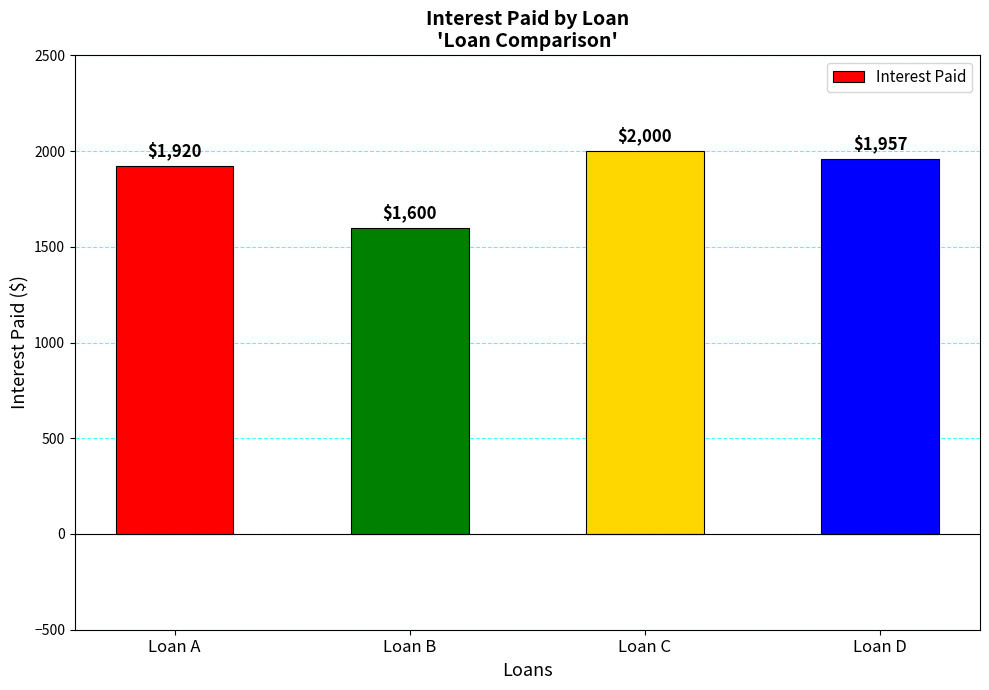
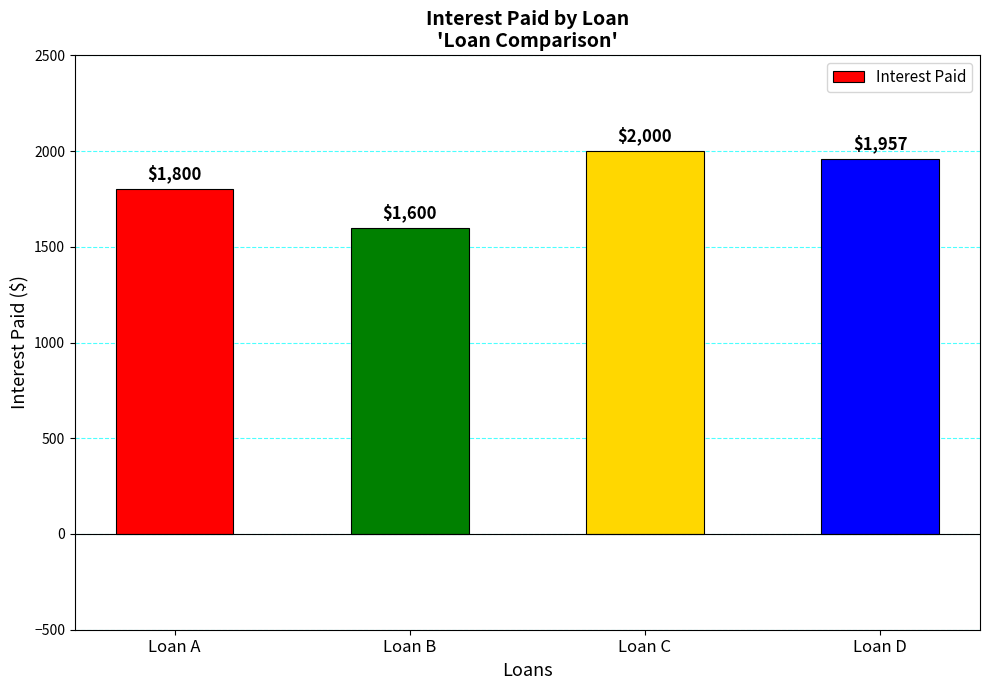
Loan A: $1,920 -> $1,800
